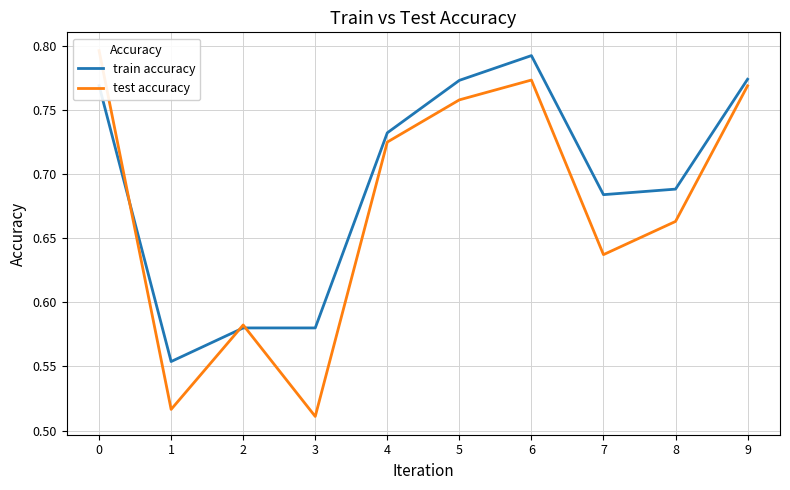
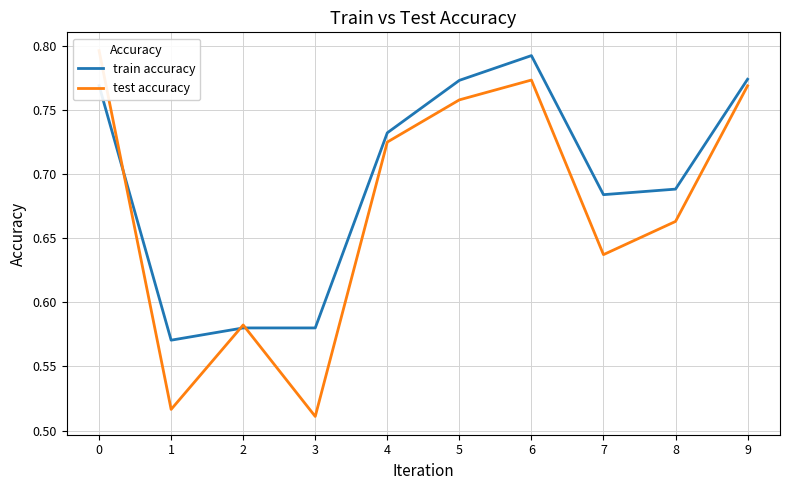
train accuracy, 1: 0.554 -> 0.571
